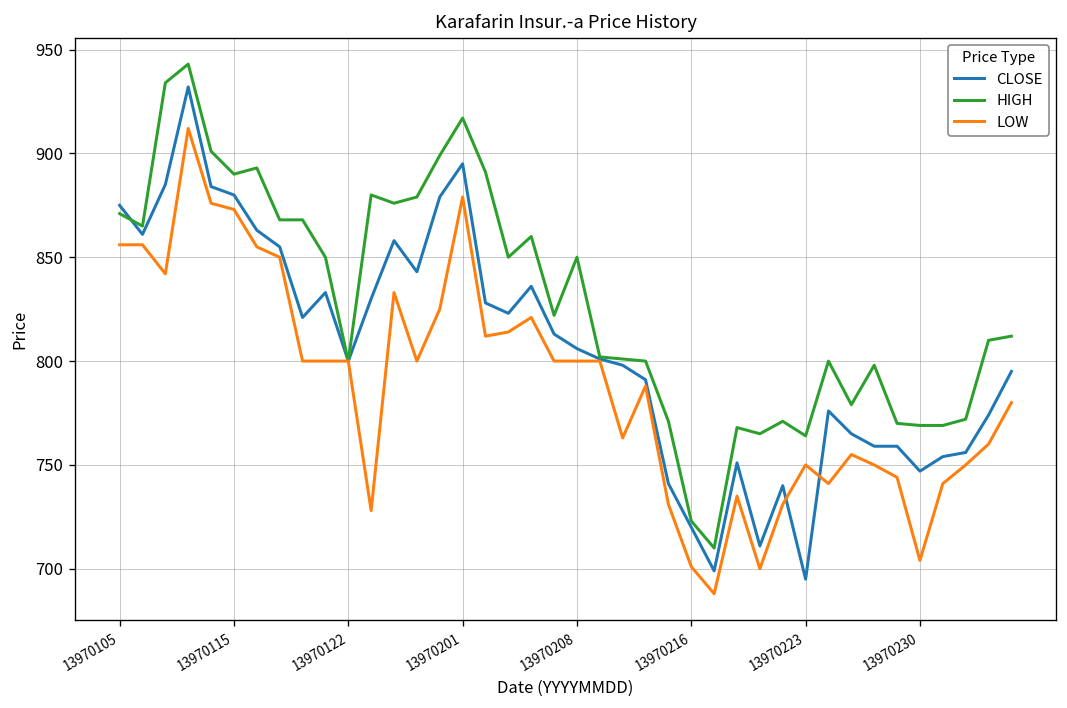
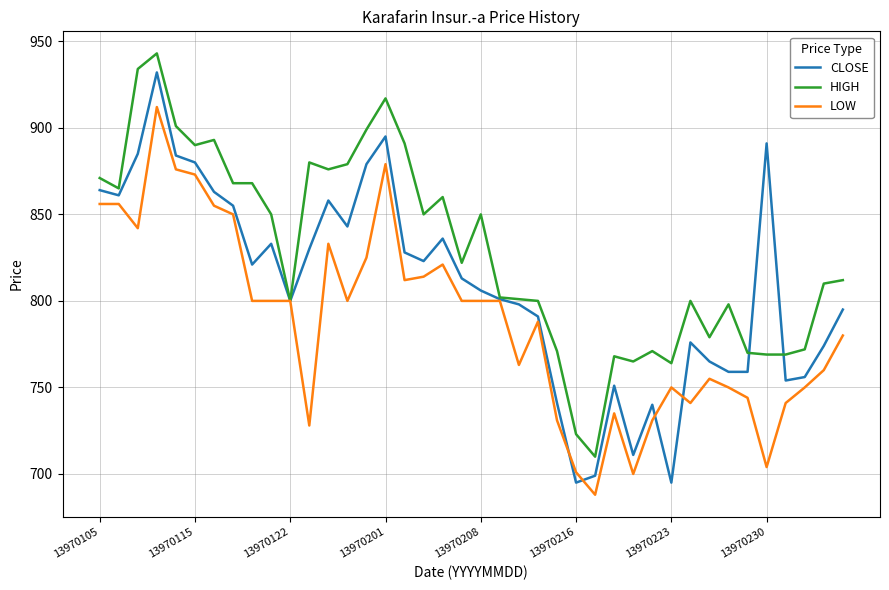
CLOSE, 13970105: 875 -> 864
CLOSE, 13970216: 720 -> 695
CLOSE, 13970230: 747 -> 891
